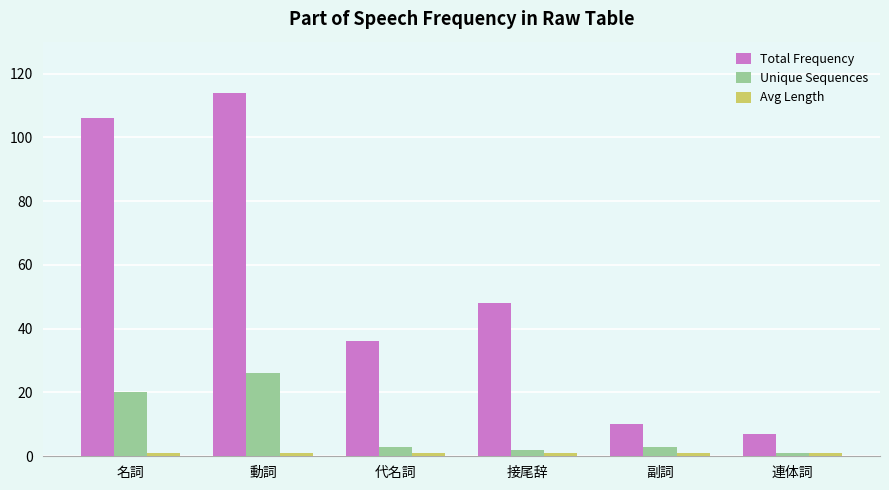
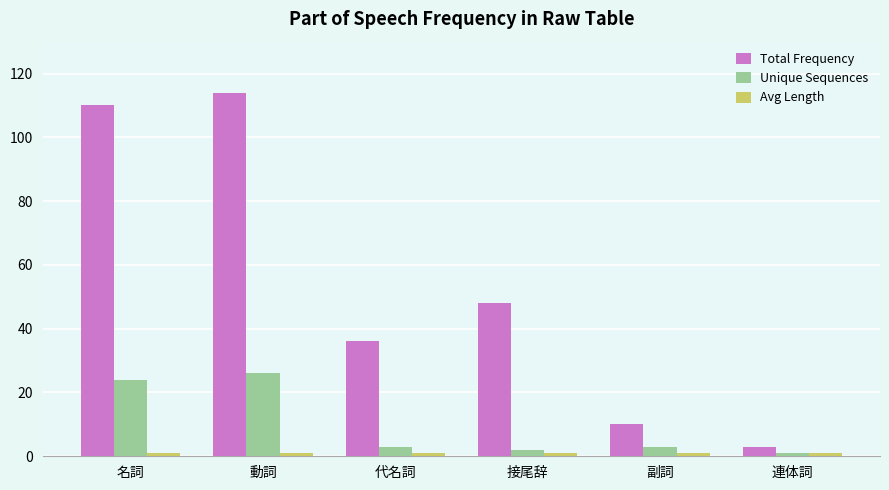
Total Frequency, 名詞: 106 -> 110
Unique Sequences, 名詞: 20 -> 24
Total Frequency, 連体詞: 7 -> 3
